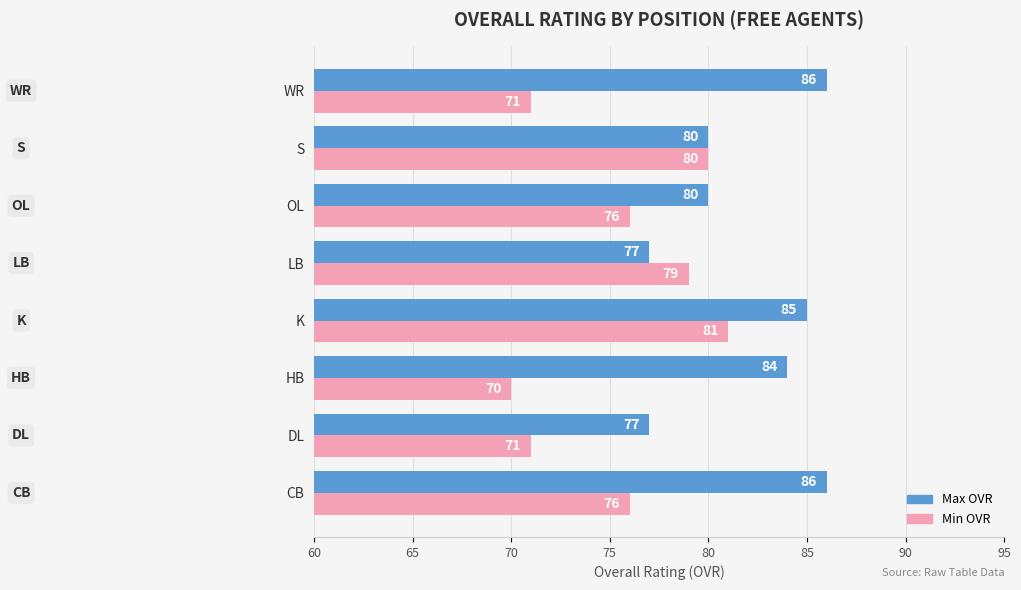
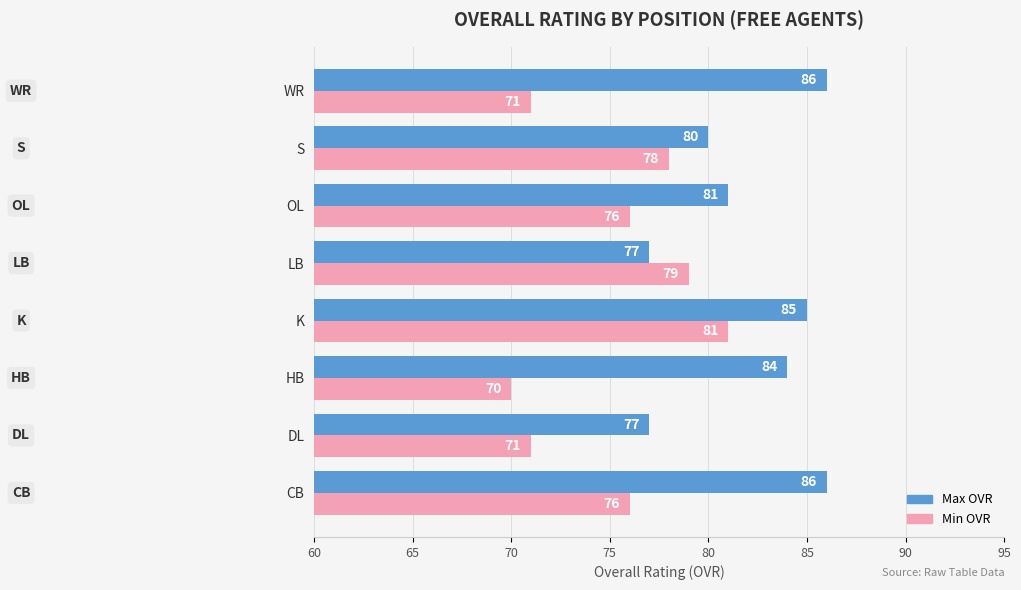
Min OVR, S: 80 -> 78
Max OVR, OL: 80 -> 81
